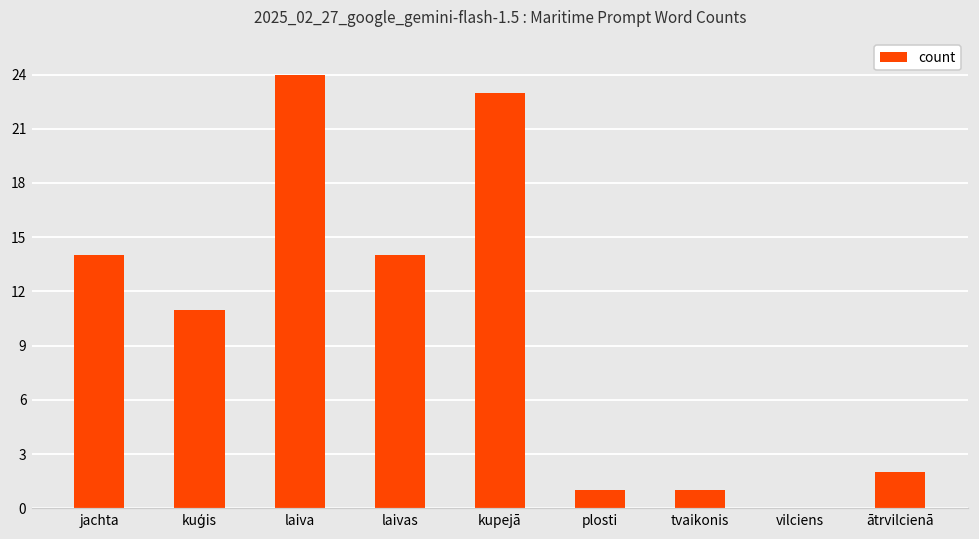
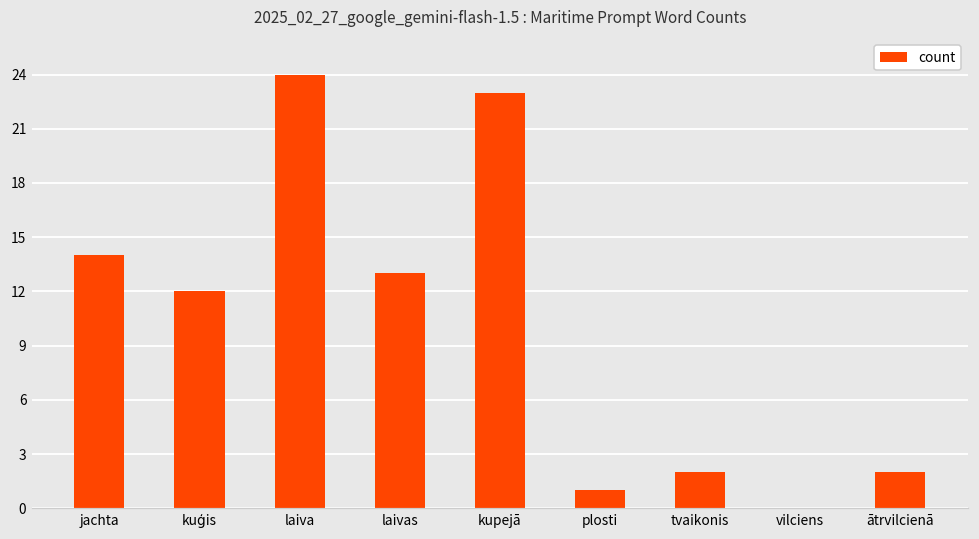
kuģis: 11 -> 12
laivas: 14 -> 13
tvaikonis: 1 -> 2
